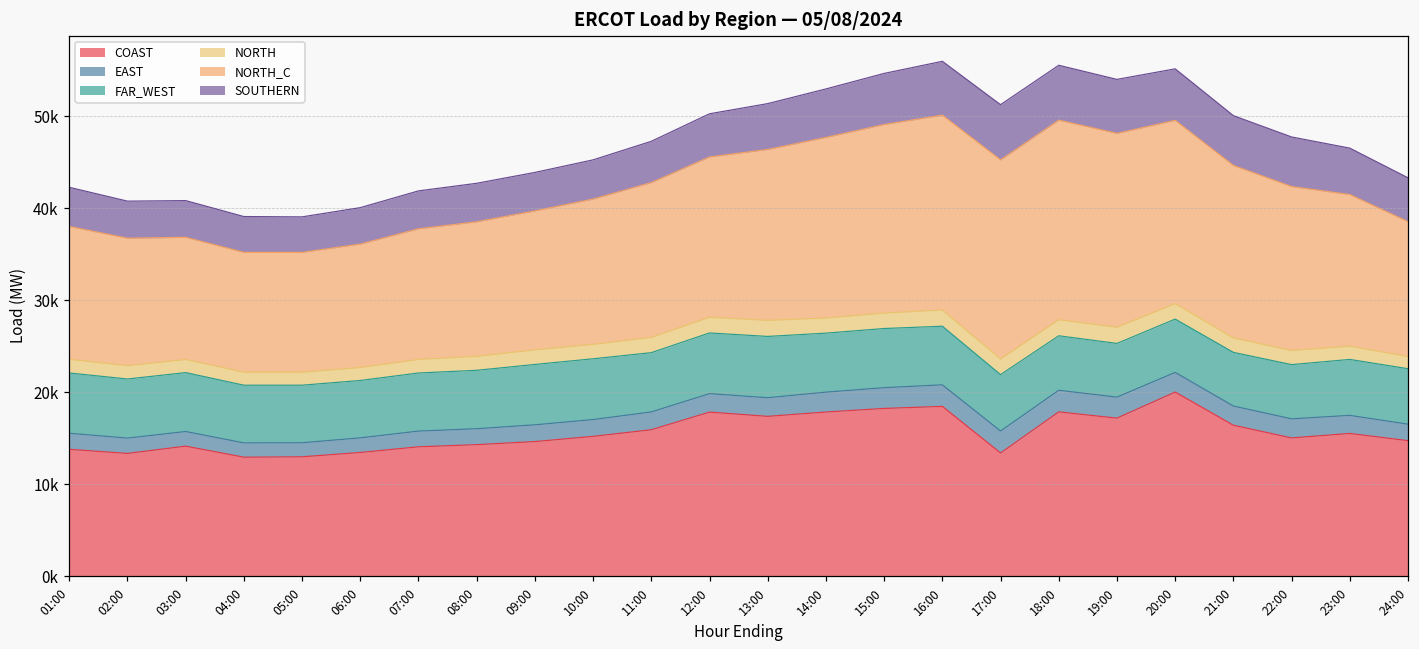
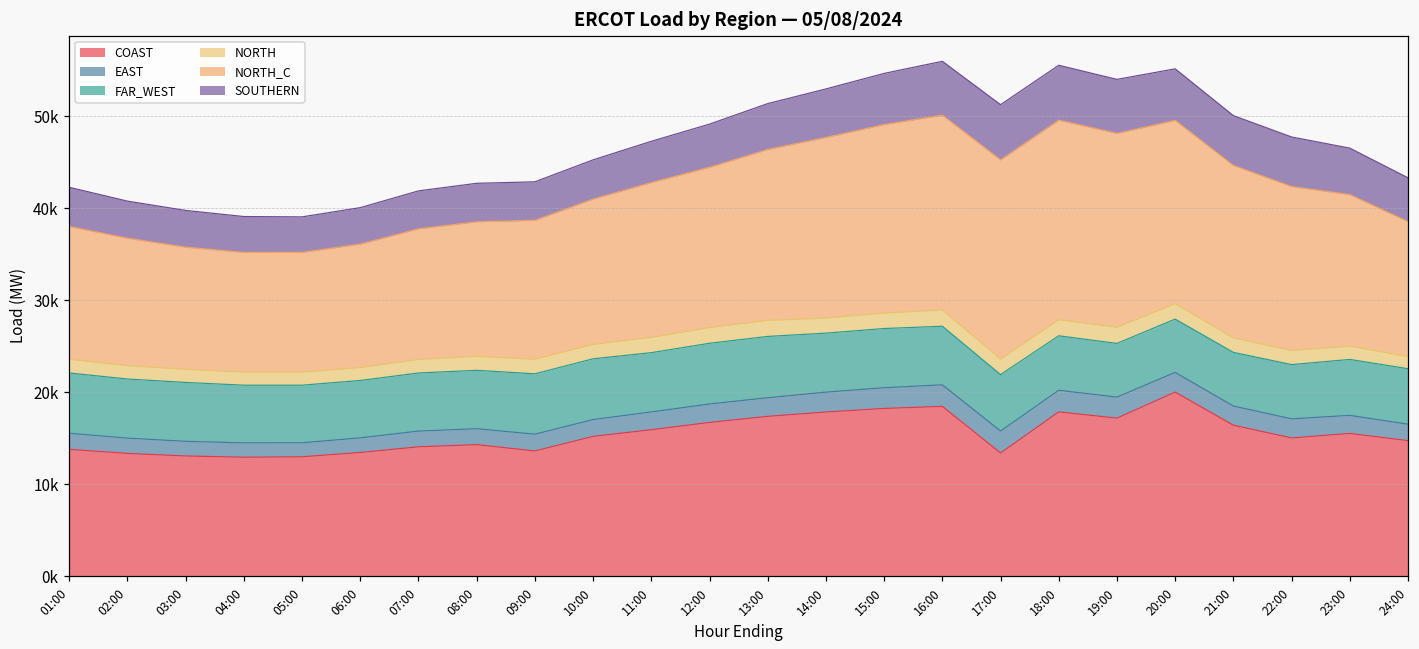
COAST, 03:00: 14000 -> 13000
COAST, 09:00: 15000 -> 14000
COAST, 12:00: 18000 -> 17000
